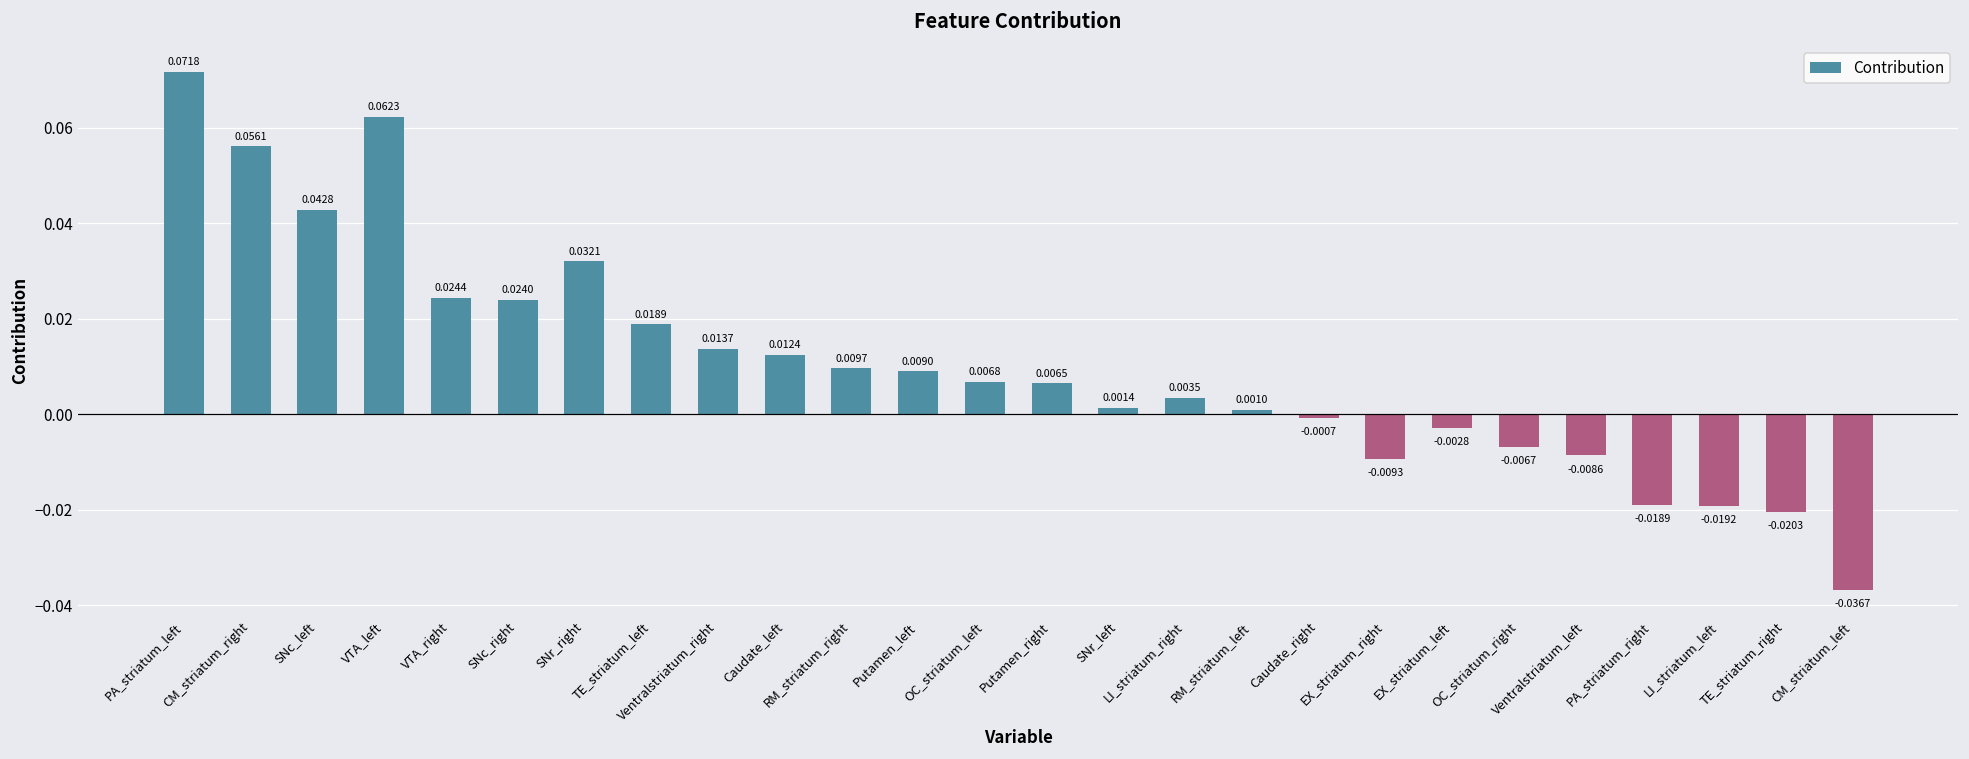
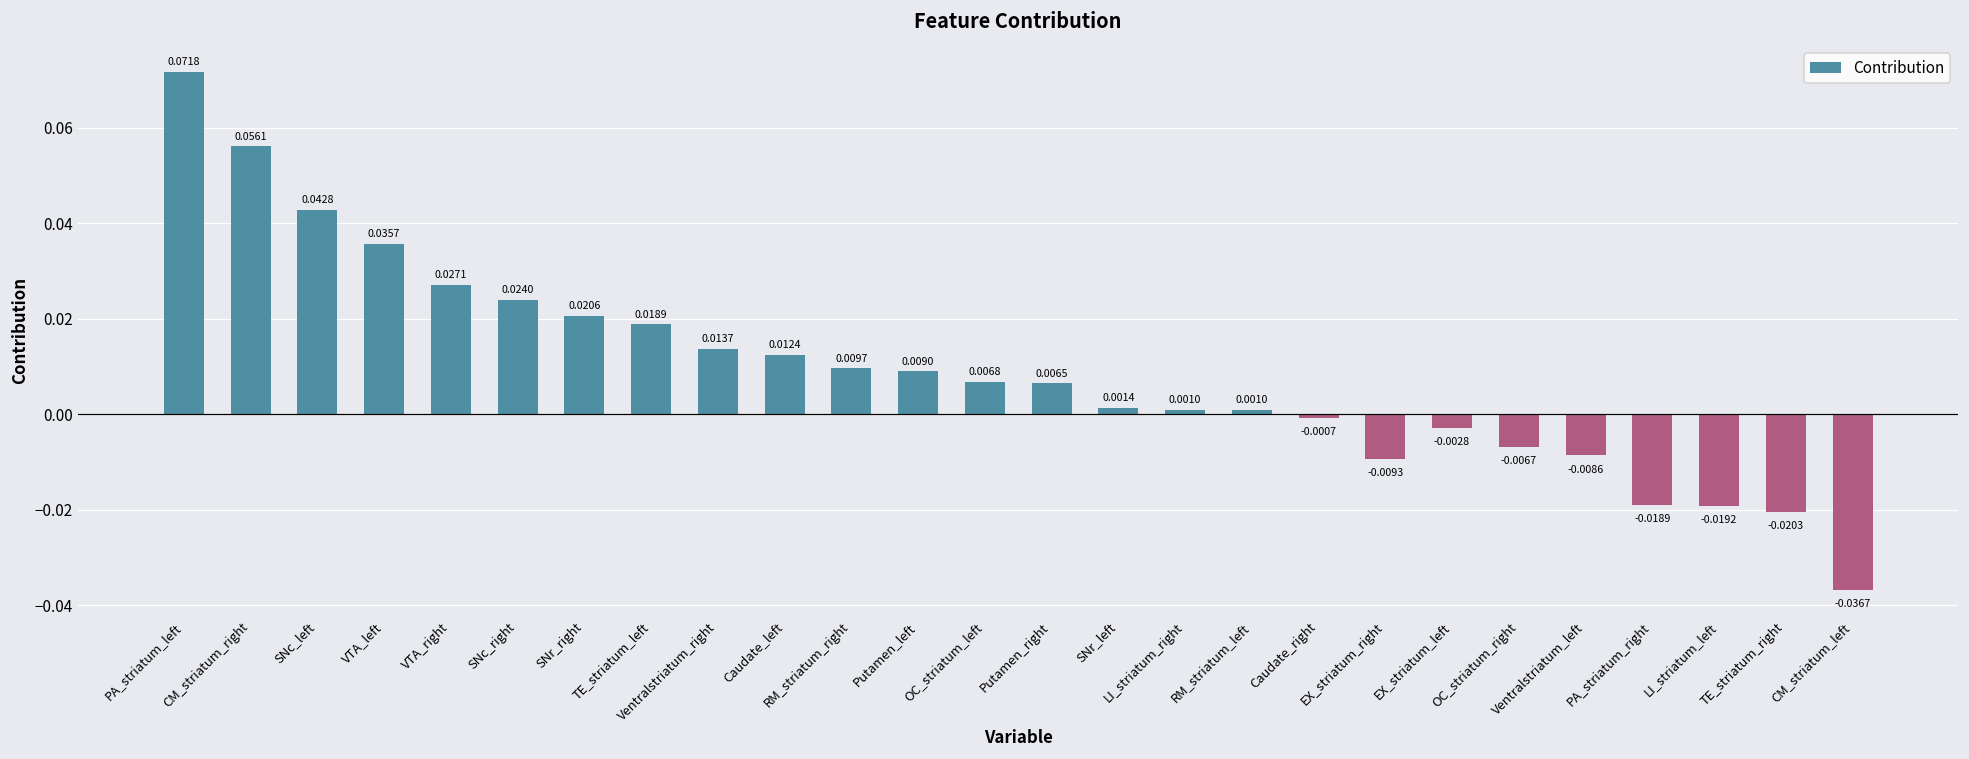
VTA_left: 0.0623 -> 0.0357
VTA_right: 0.0244 -> 0.0271
SNr_right: 0.0321 -> 0.0206
LI_striatum_right: 0.0035 -> 0.0010
